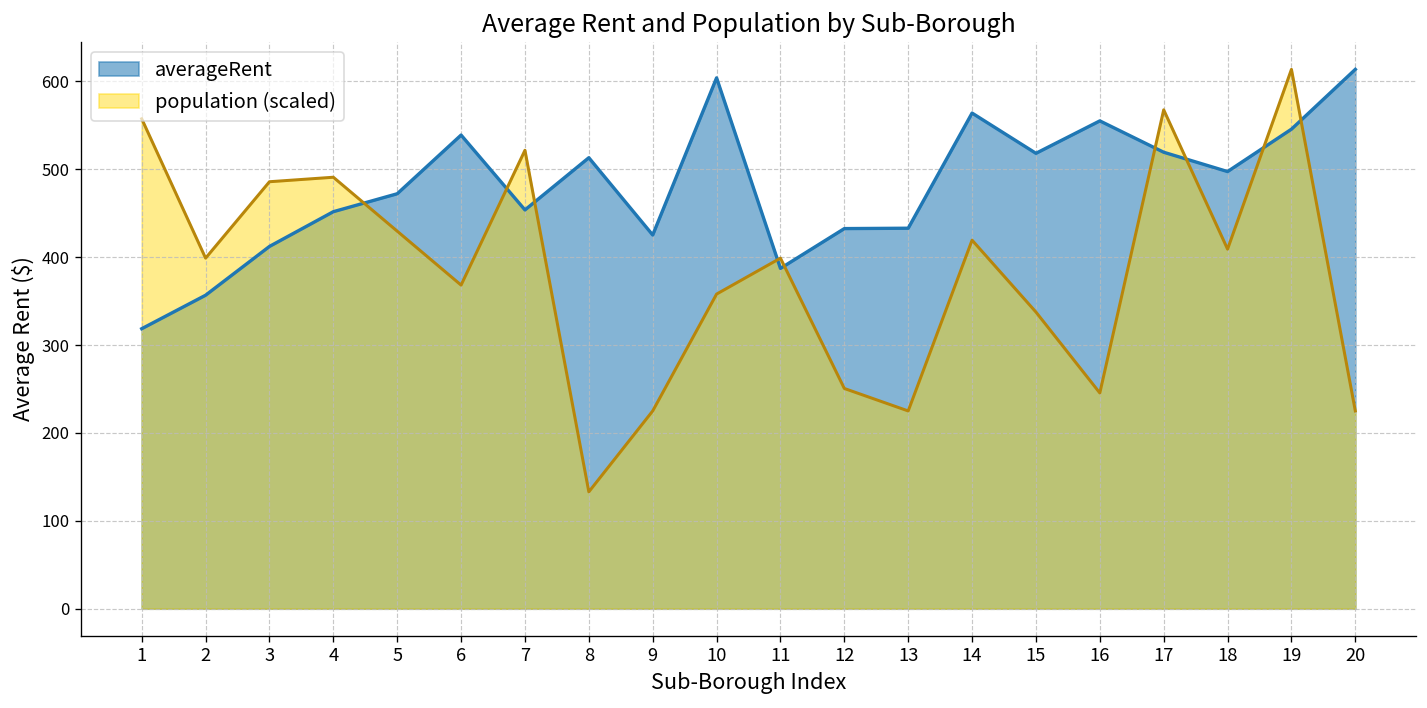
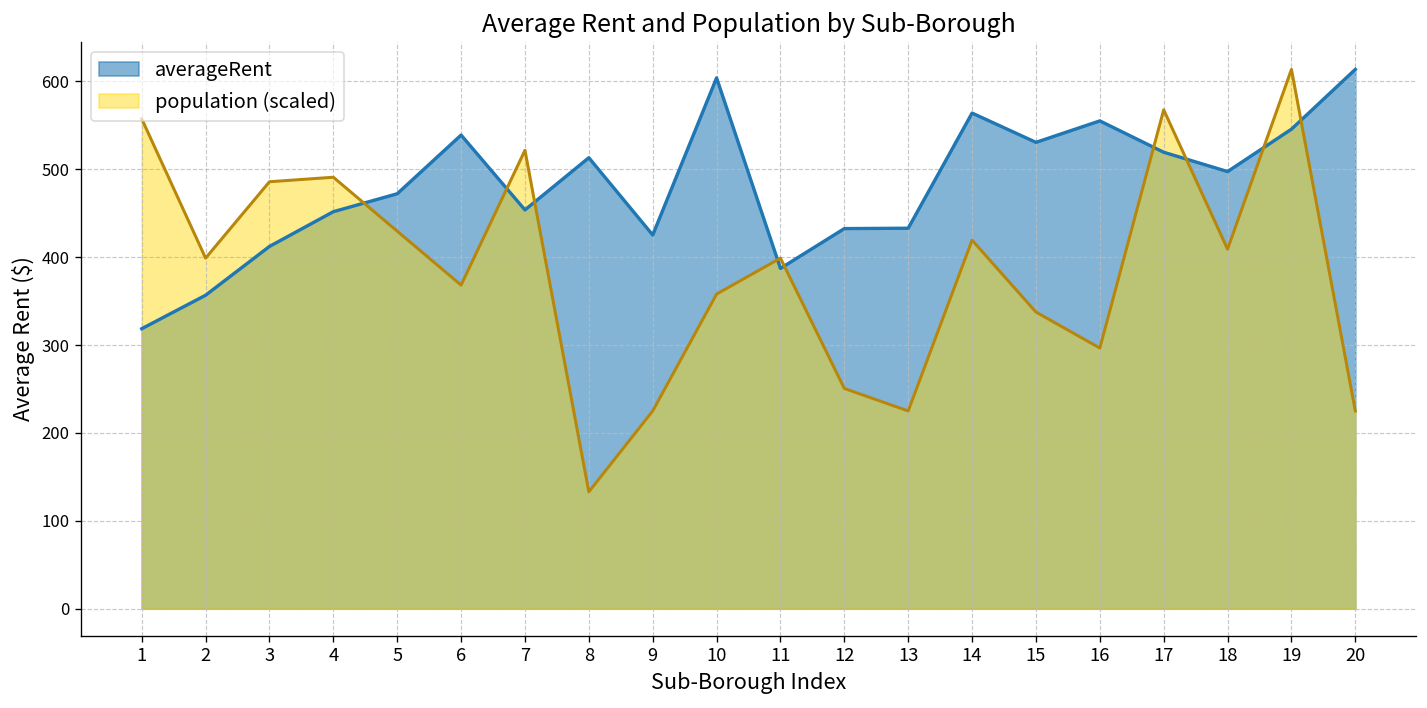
averageRent, 15: 520 -> 530
population (scaled), 16: 250 -> 300
